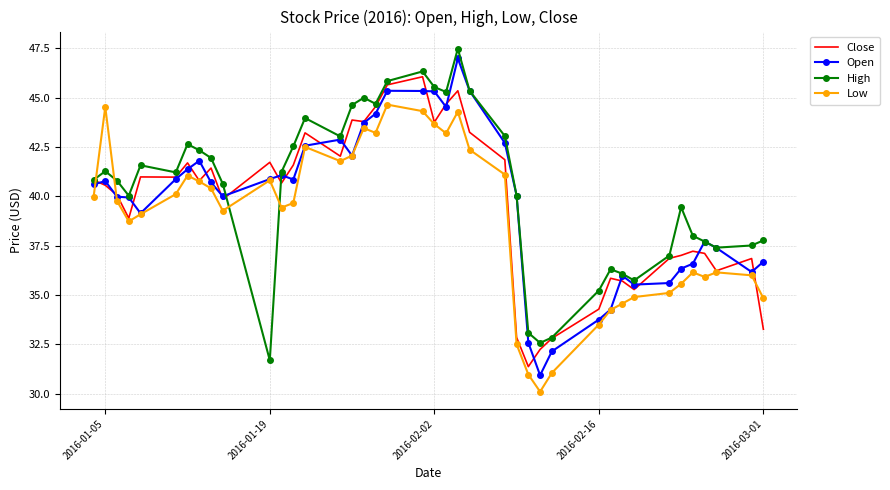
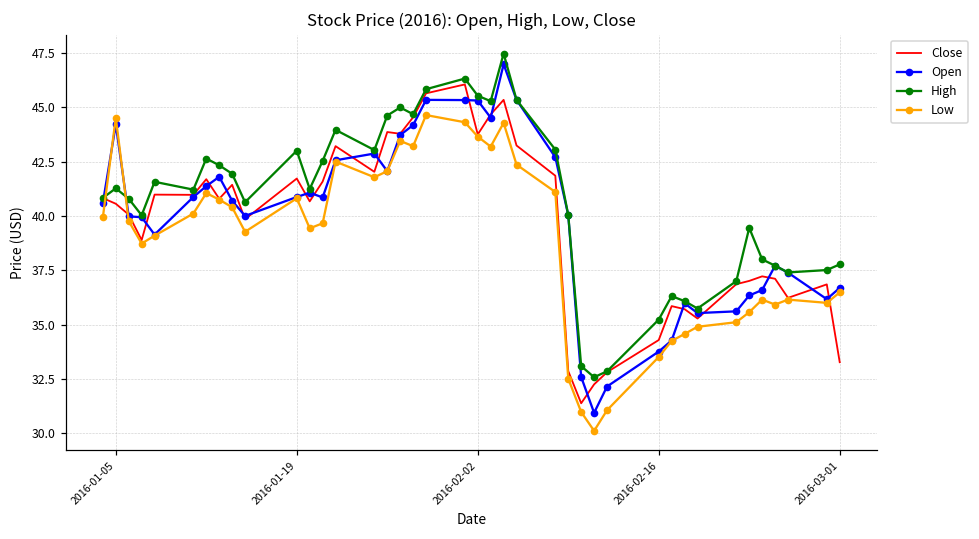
Open, 2016-01-05: 40.8 -> 44.2
High, 2016-01-19: 31.7 -> 43.0
Low, 2016-03-01: 34.8 -> 36.5
